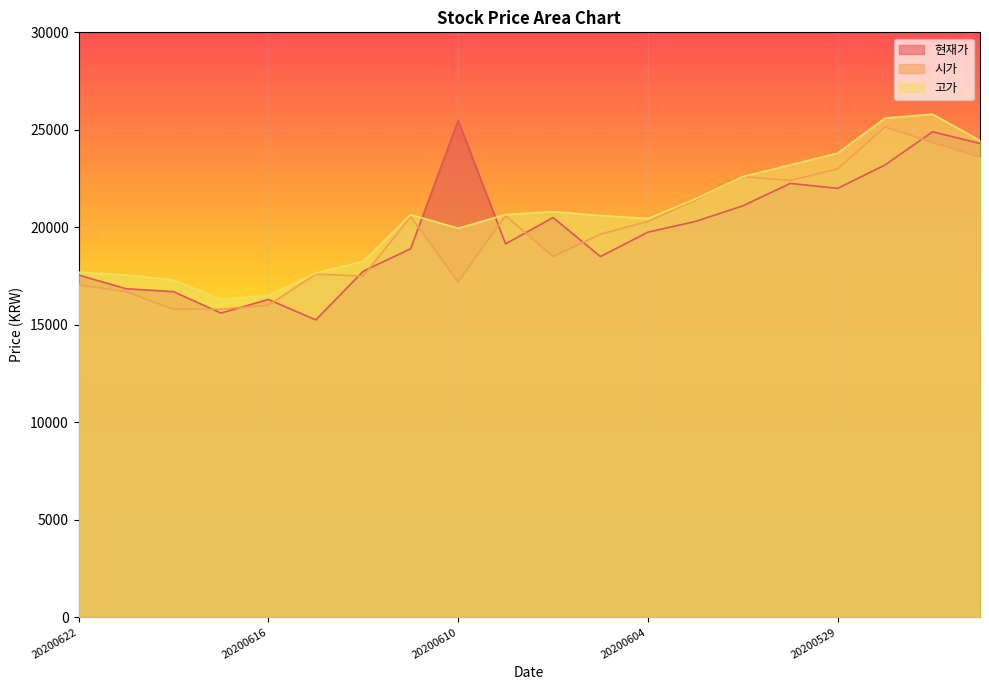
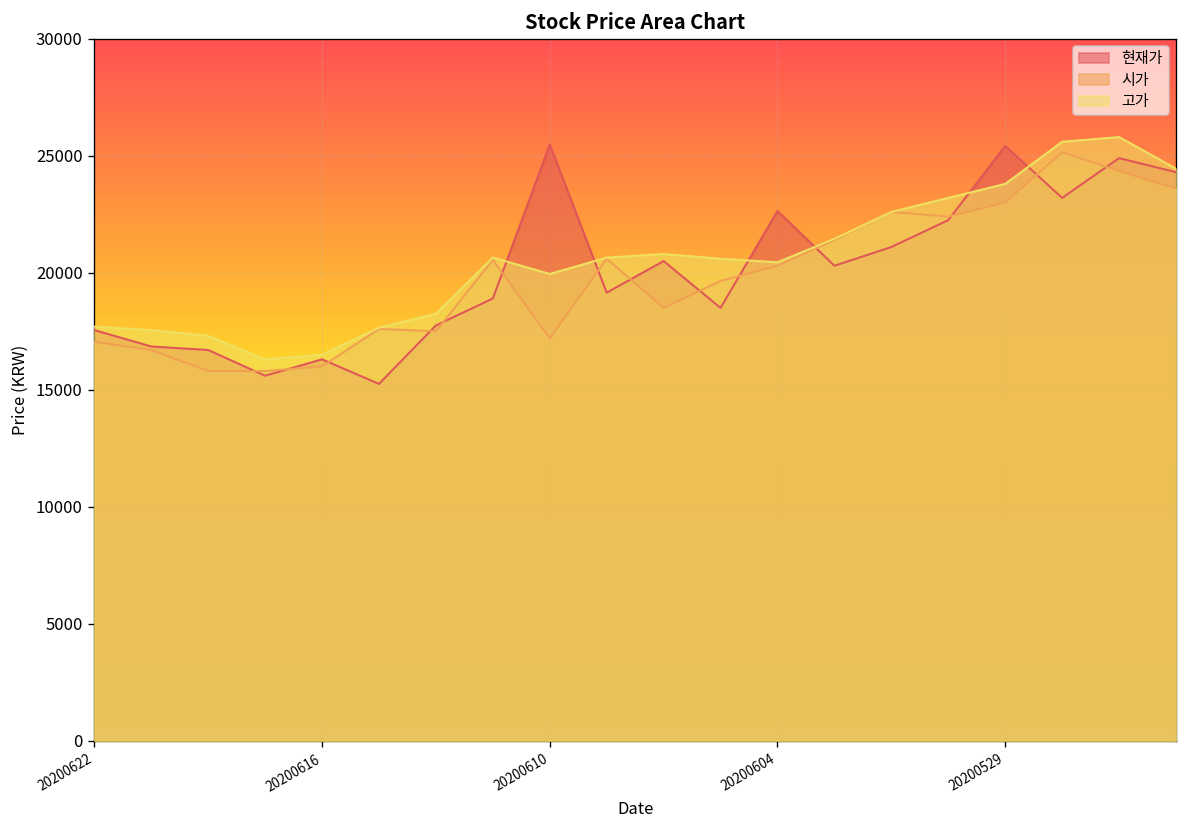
현재가, 20200604: 19800 -> 22600
현재가, 20200529: 22000 -> 25400
